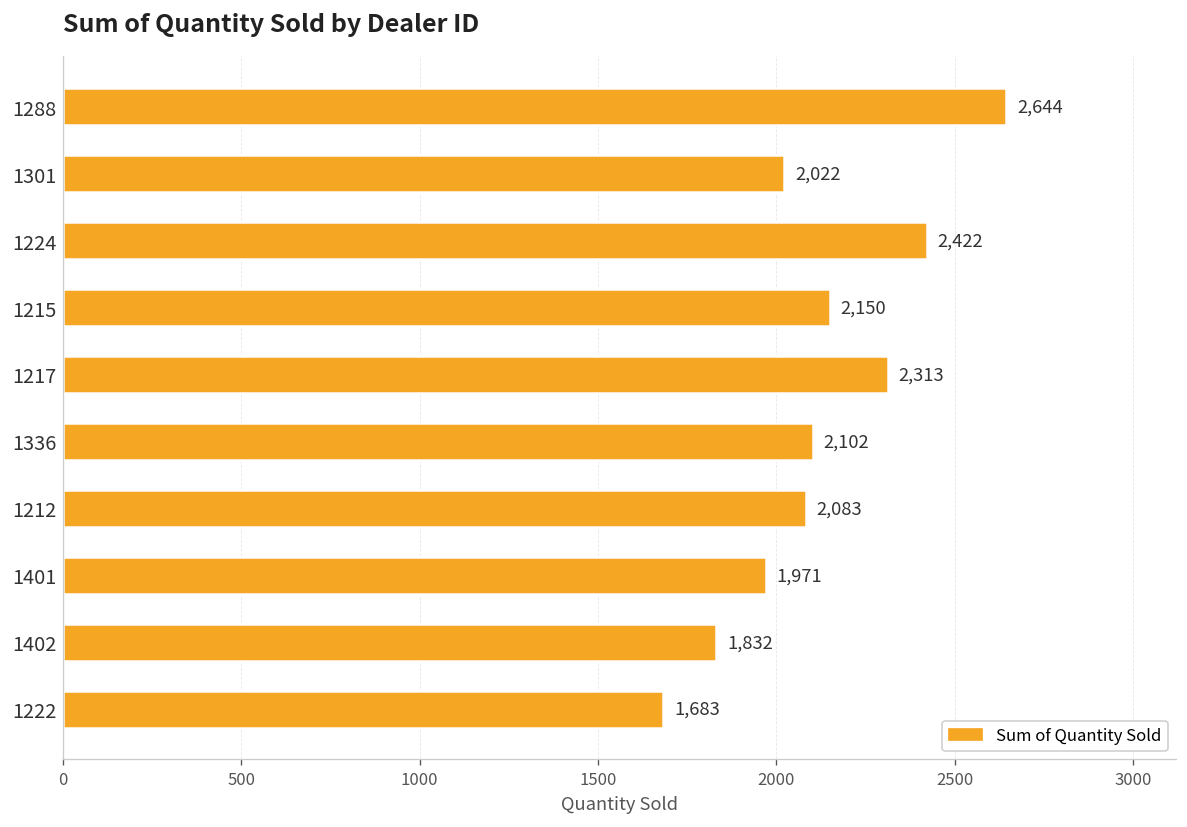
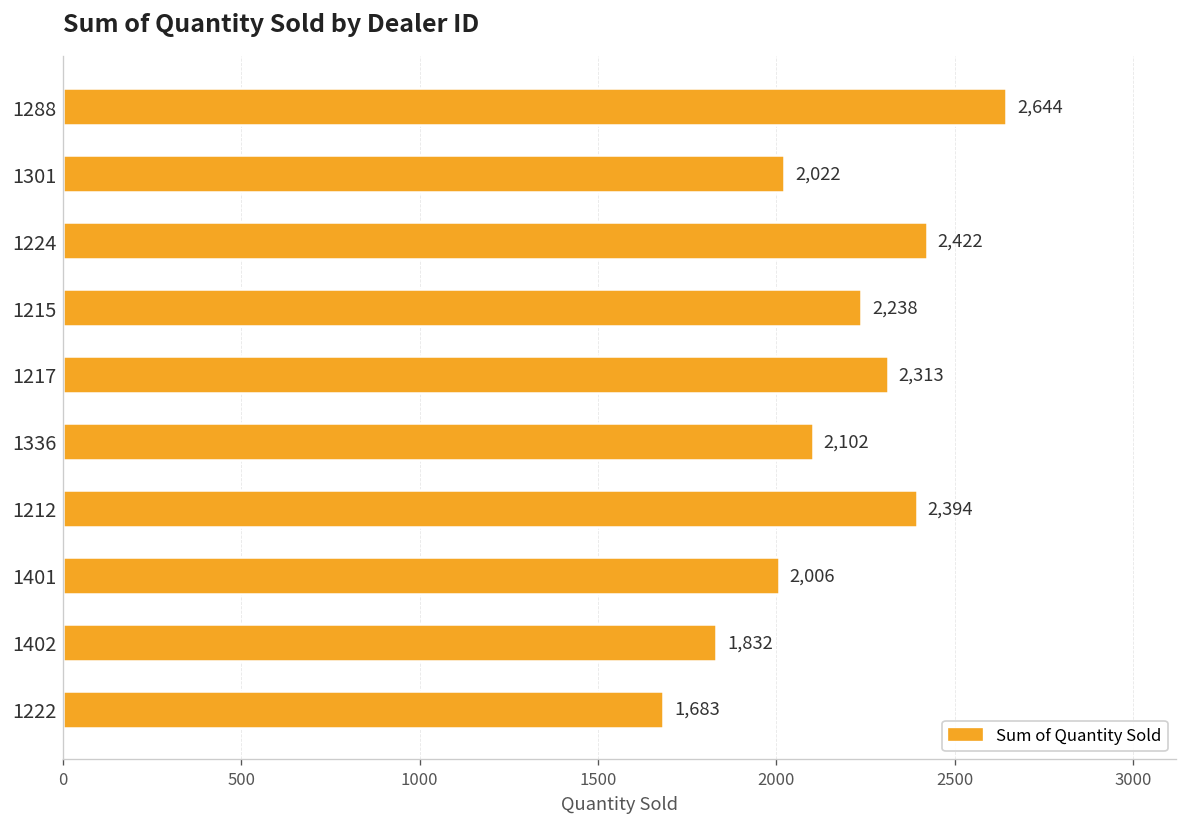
1215: 2,150 -> 2,238
1212: 2,083 -> 2,394
1401: 1,971 -> 2,006
